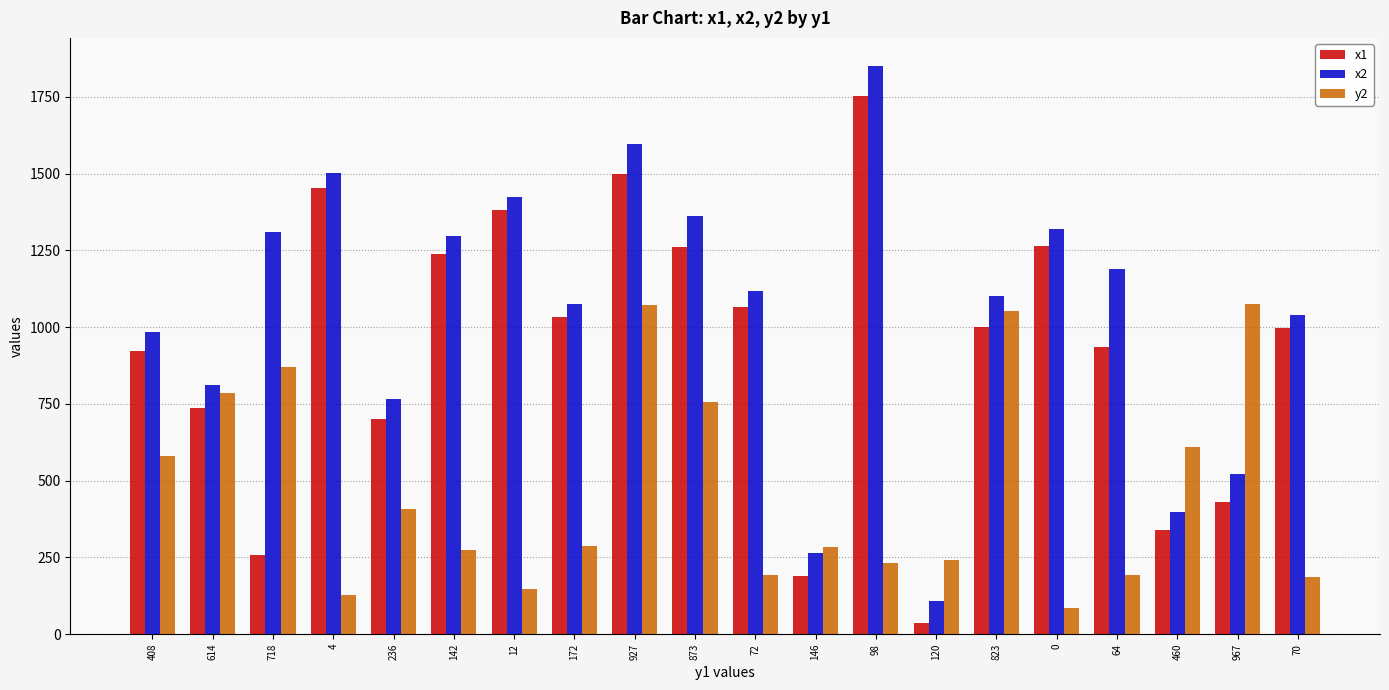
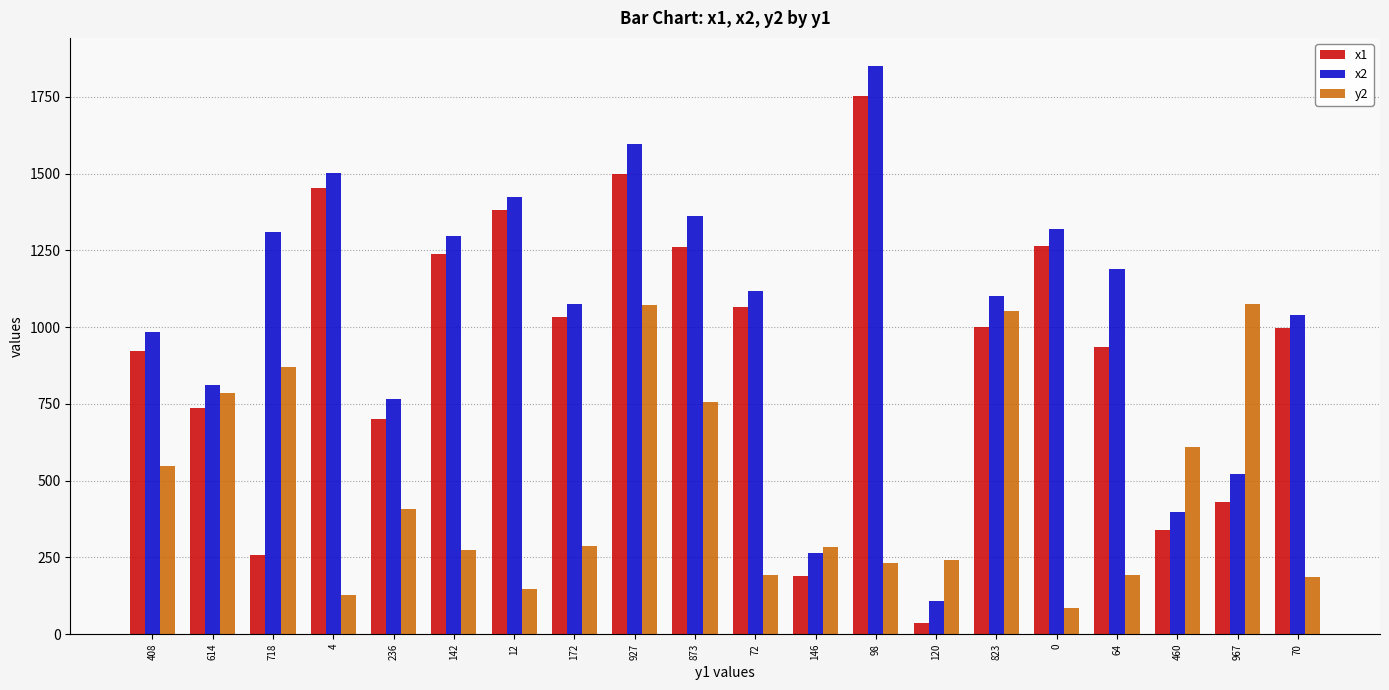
y2, 408: 580 -> 550
